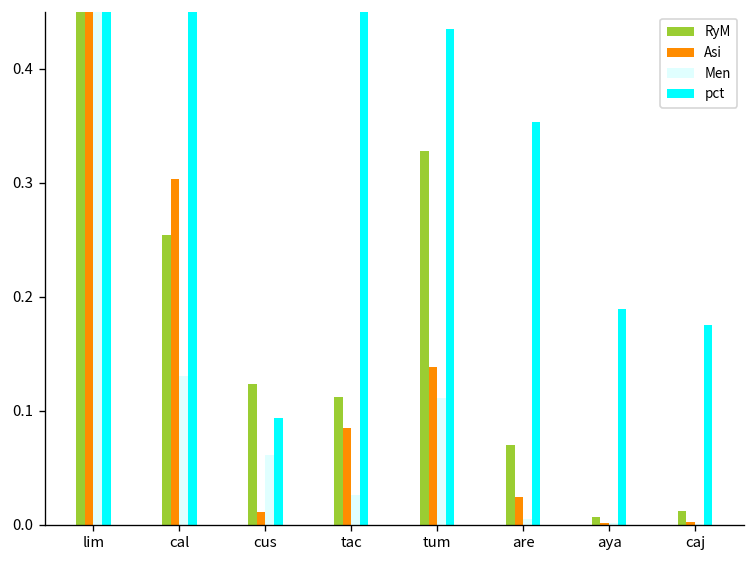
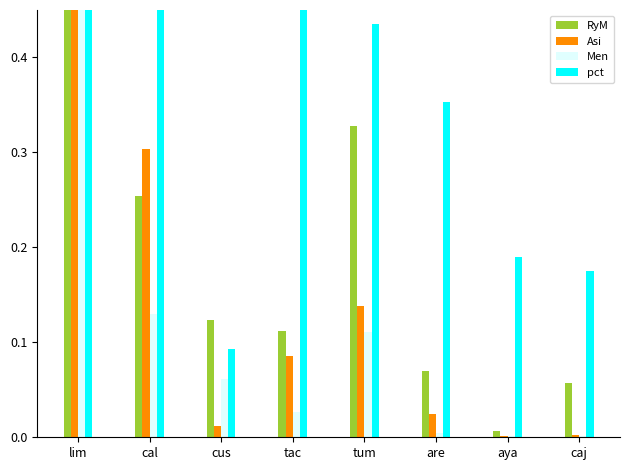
RyM, caj: 0.01 -> 0.06
